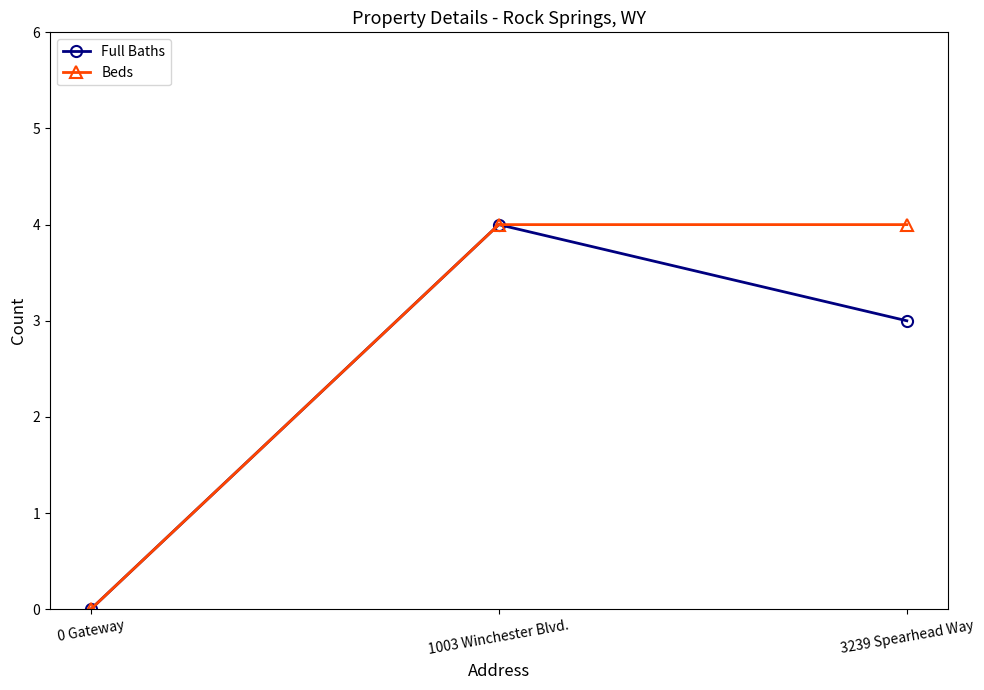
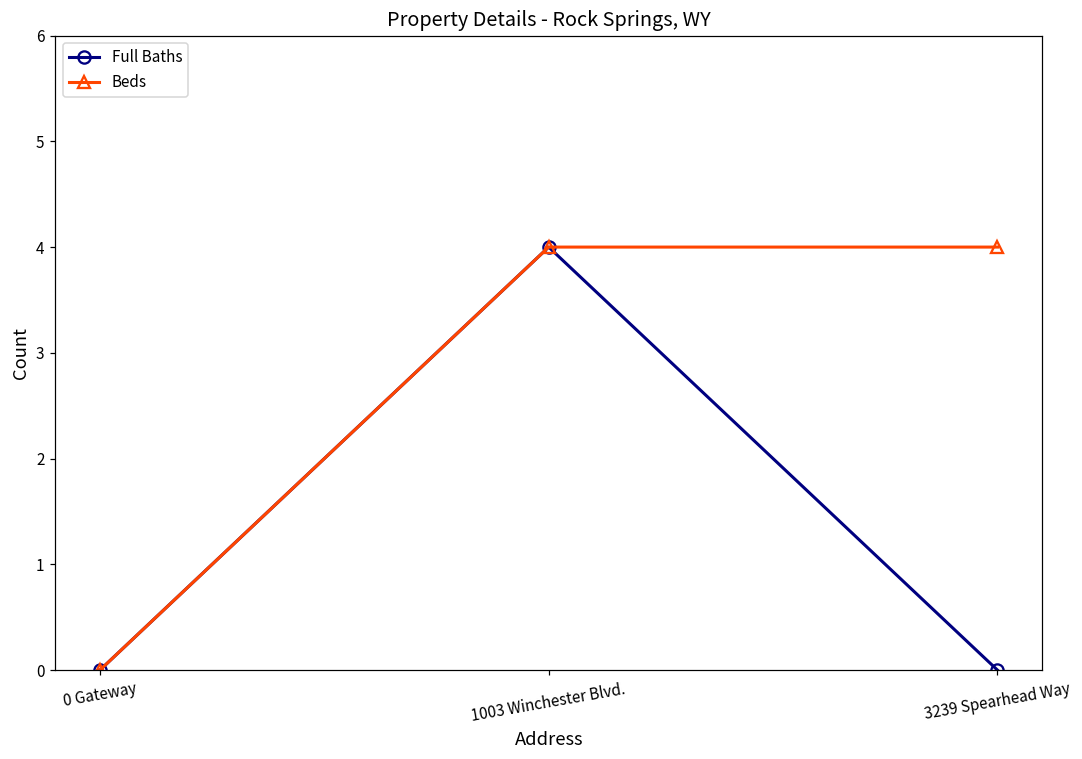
Full Baths, 3239 Spearhead Way: 3 -> 0
